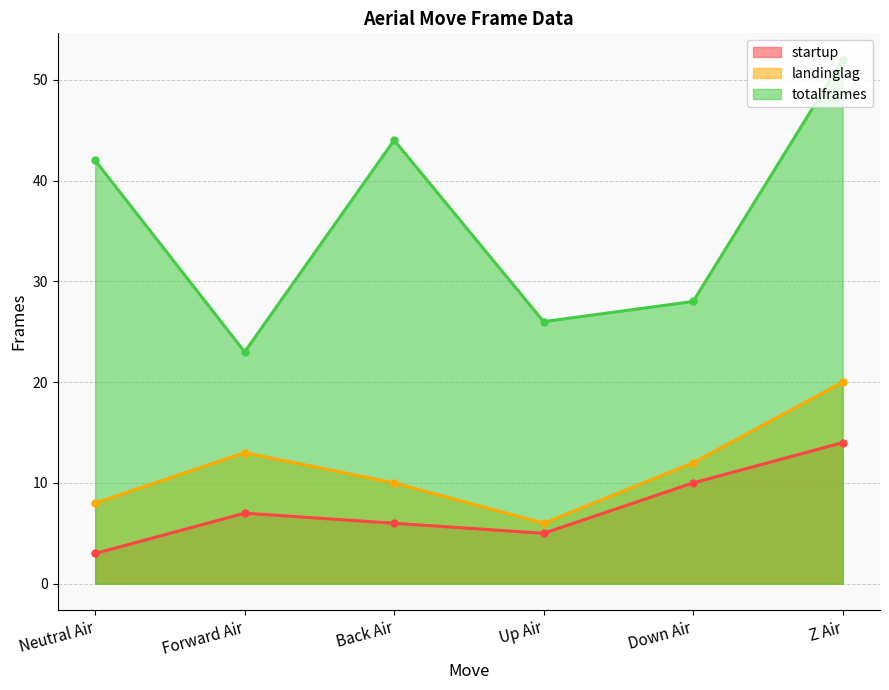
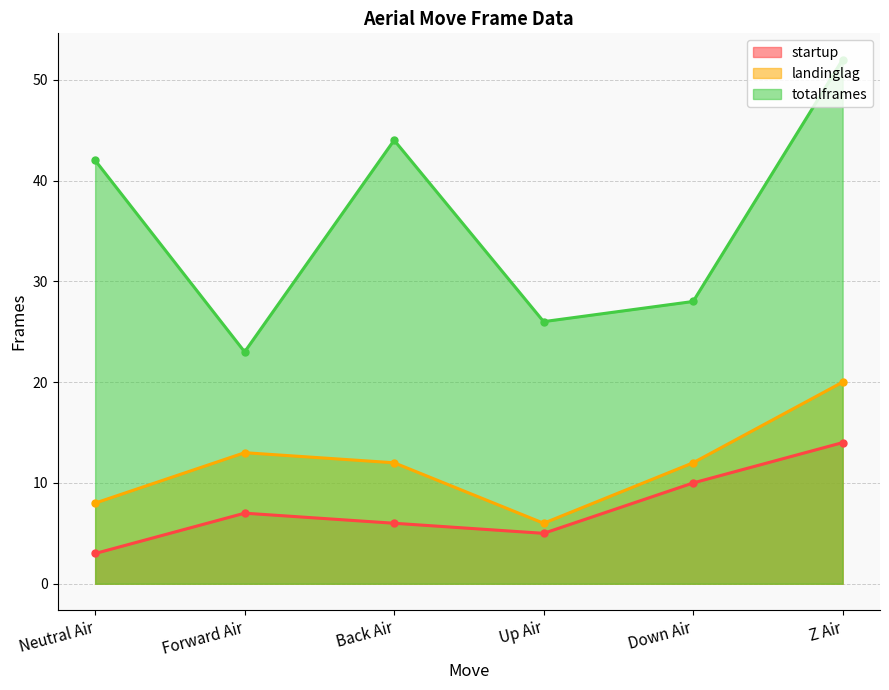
landinglag, Back Air: 10 -> 12
